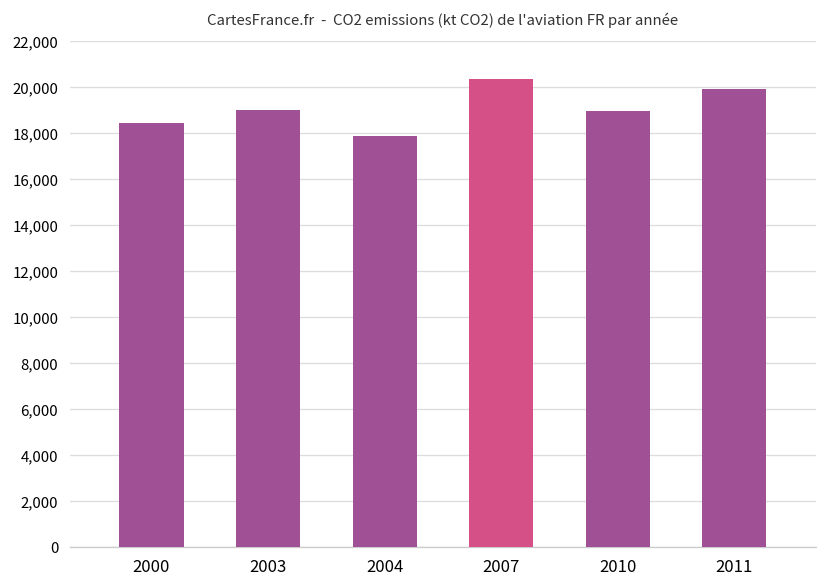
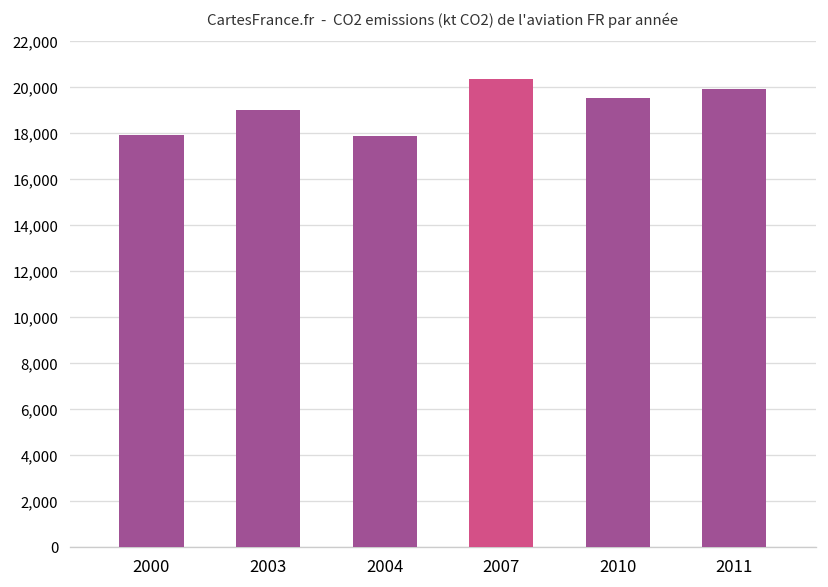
2000: 18,400 -> 17,900
2010: 18,900 -> 19,500
